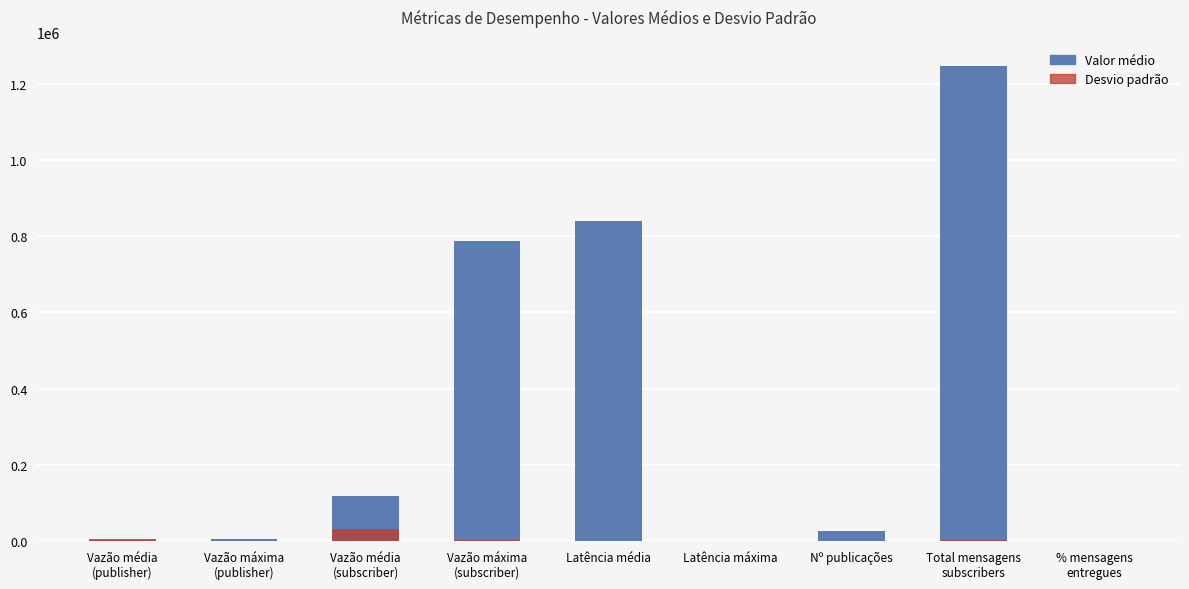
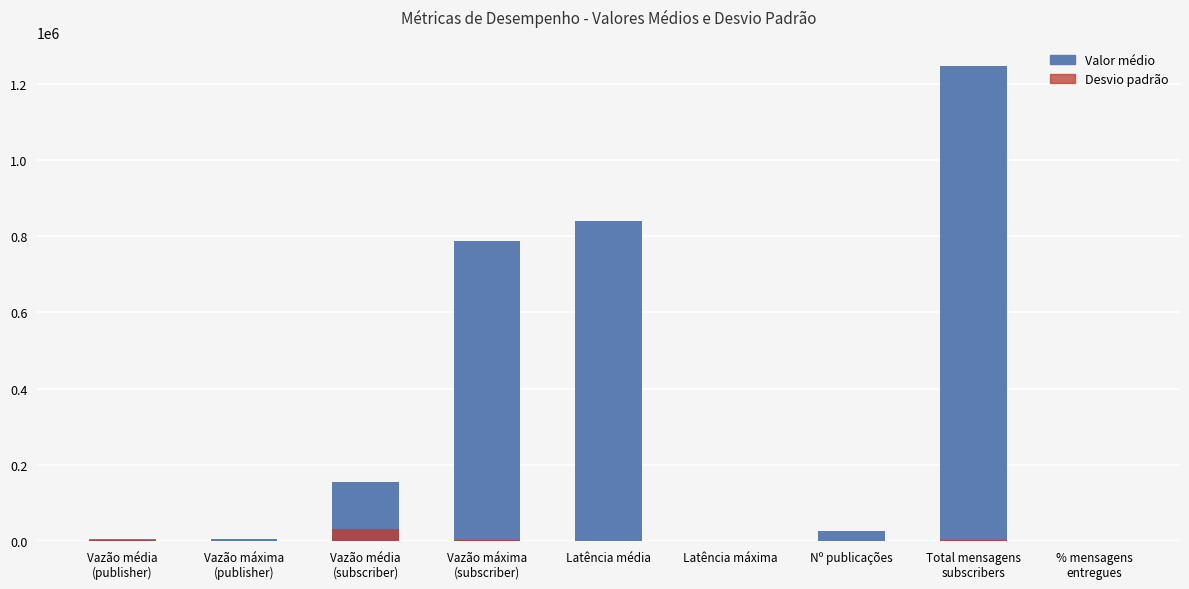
Valor médio, Vazão média (subscriber): 120000 -> 150000
